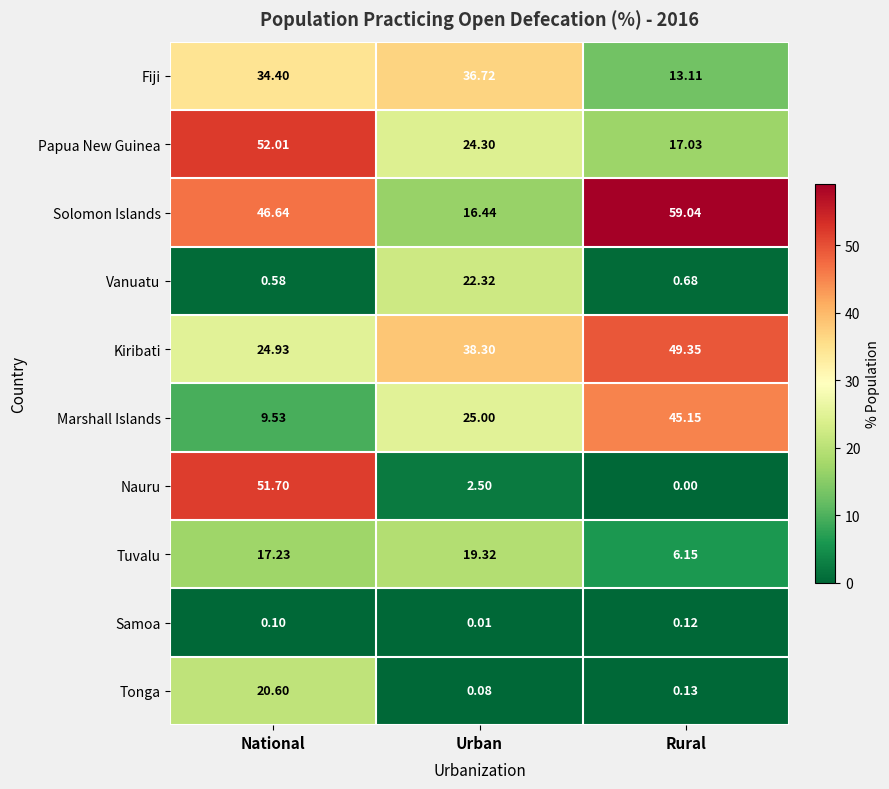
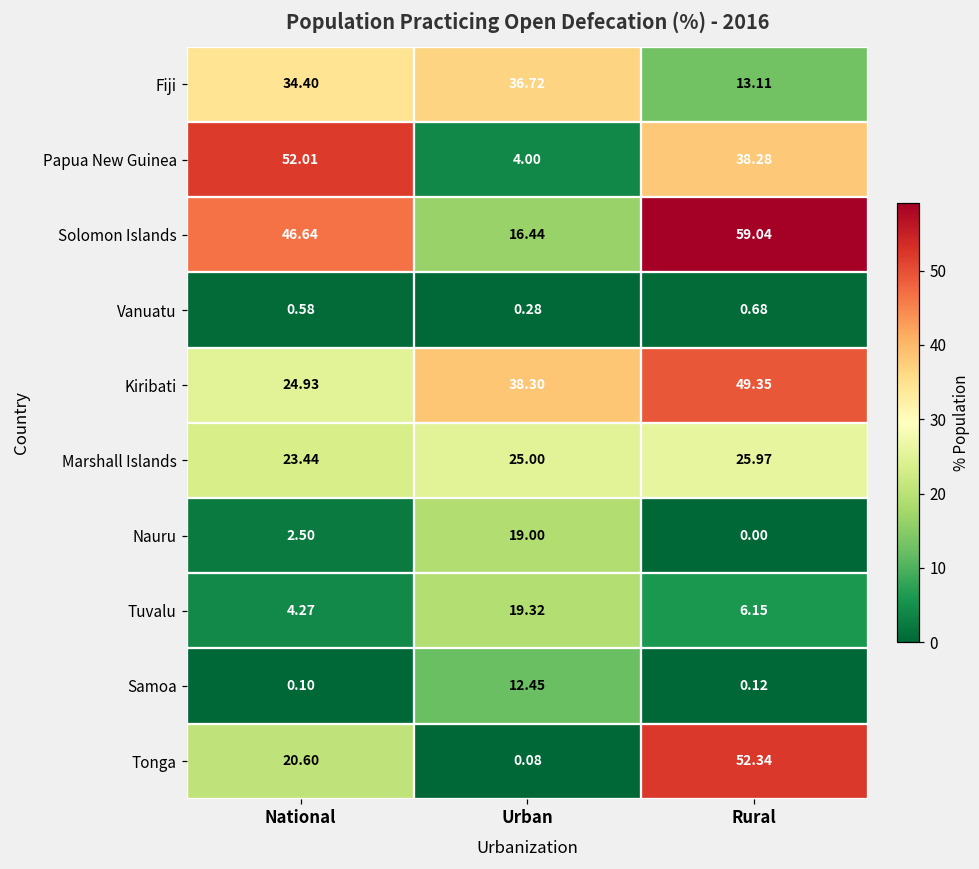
Papua New Guinea, Urban: 24.30 -> 4.00
Papua New Guinea, Rural: 17.03 -> 38.28
Vanuatu, Urban: 22.32 -> 0.28
Marshall Islands, National: 9.53 -> 23.44
Marshall Islands, Rural: 45.15 -> 25.97
Nauru, National: 51.70 -> 2.50
Nauru, Urban: 2.50 -> 19.00
Tuvalu, National: 17.23 -> 4.27
Samoa, Urban: 0.01 -> 12.45
Tonga, Rural: 0.13 -> 52.34
